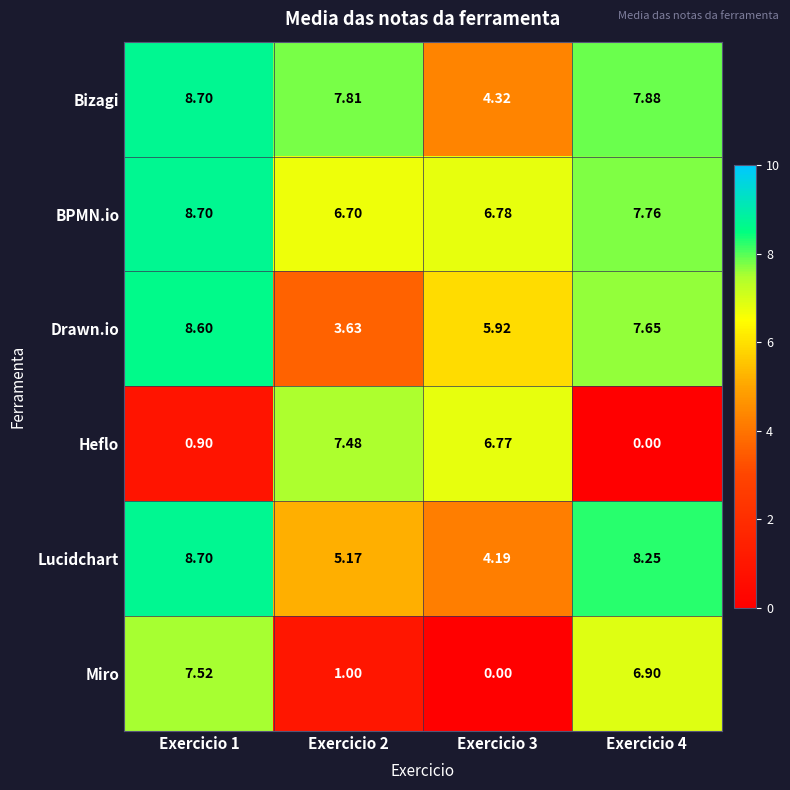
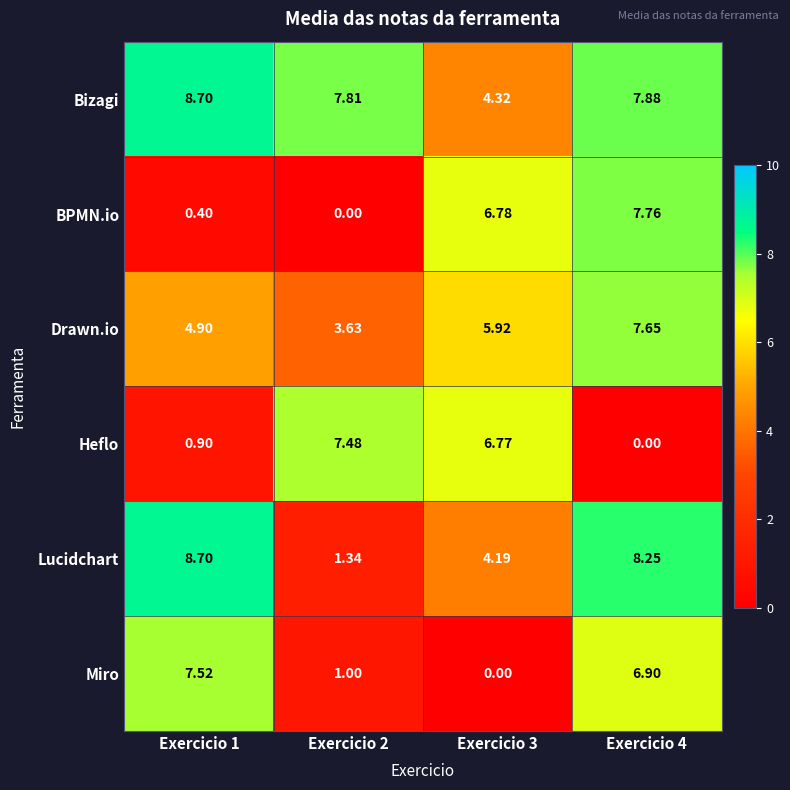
BPMN.io, Exercicio 1: 8.70 -> 0.40
BPMN.io, Exercicio 2: 6.70 -> 0.00
Drawn.io, Exercicio 1: 8.60 -> 4.90
Lucidchart, Exercicio 2: 5.17 -> 1.34
